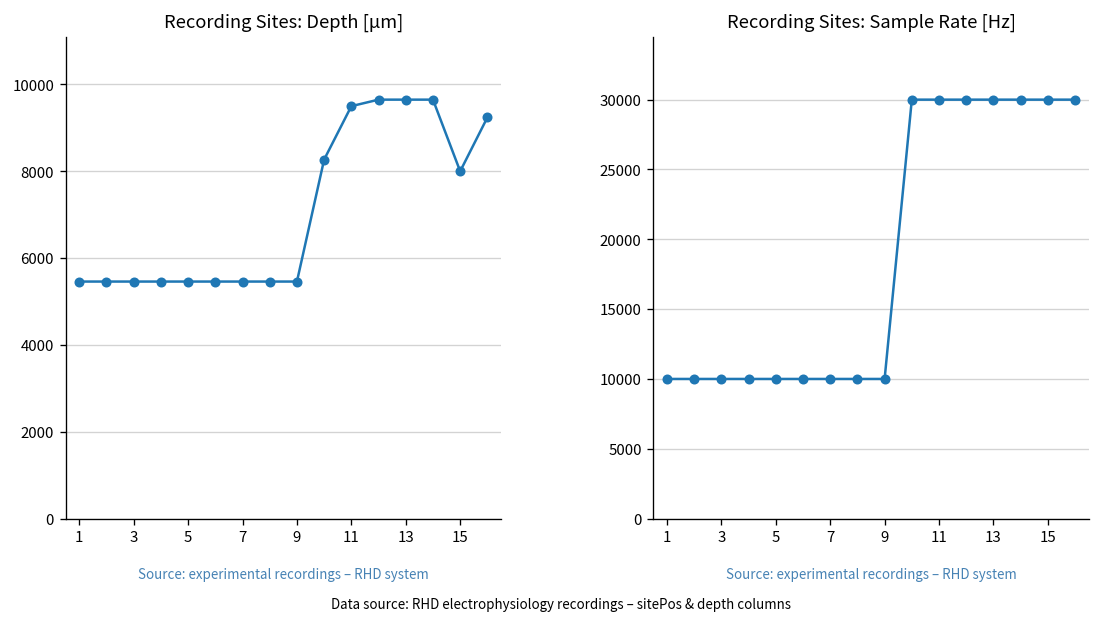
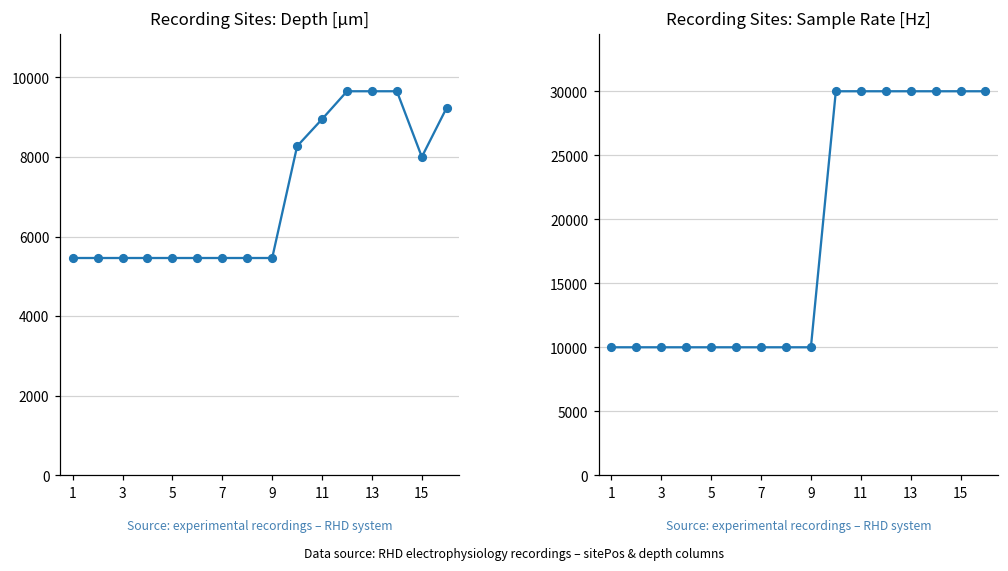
Recording Sites: Depth [μm], 11: 9500 -> 8900
